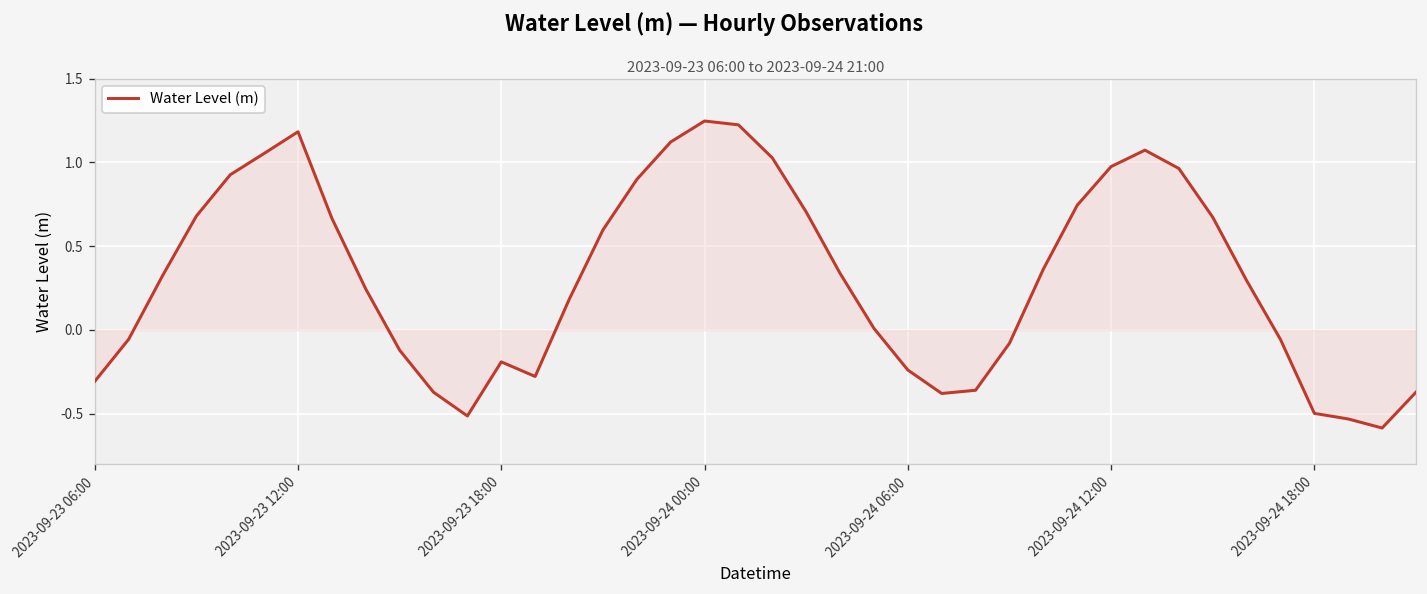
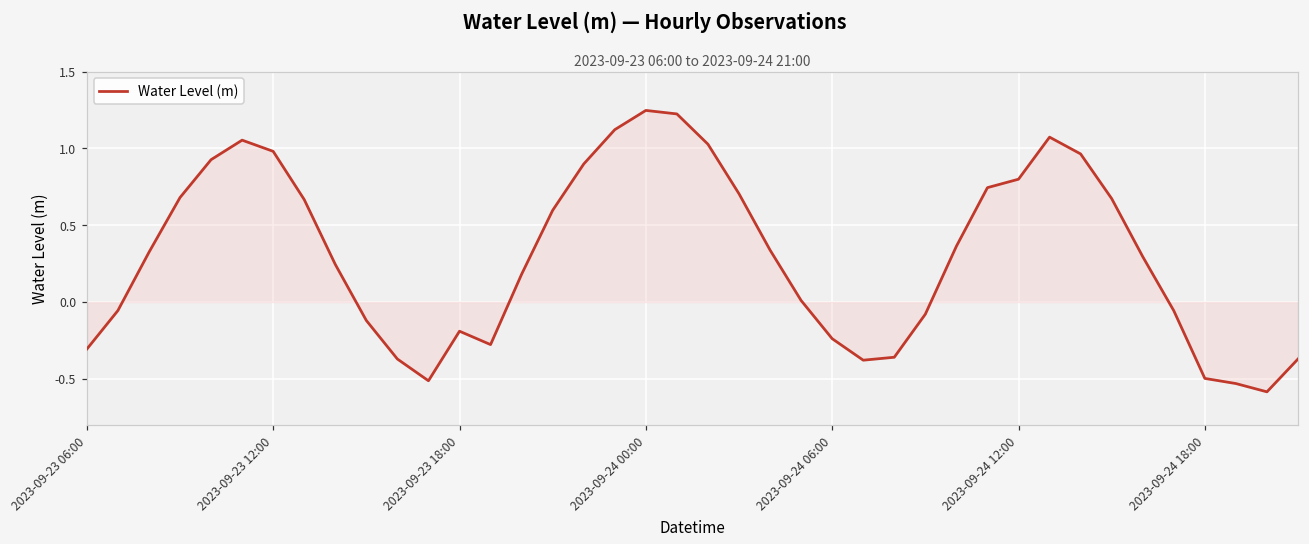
Water Level (m), 2023-09-23 12:00: 1.18 -> 0.98
Water Level (m), 2023-09-24 12:00: 0.98 -> 0.80
